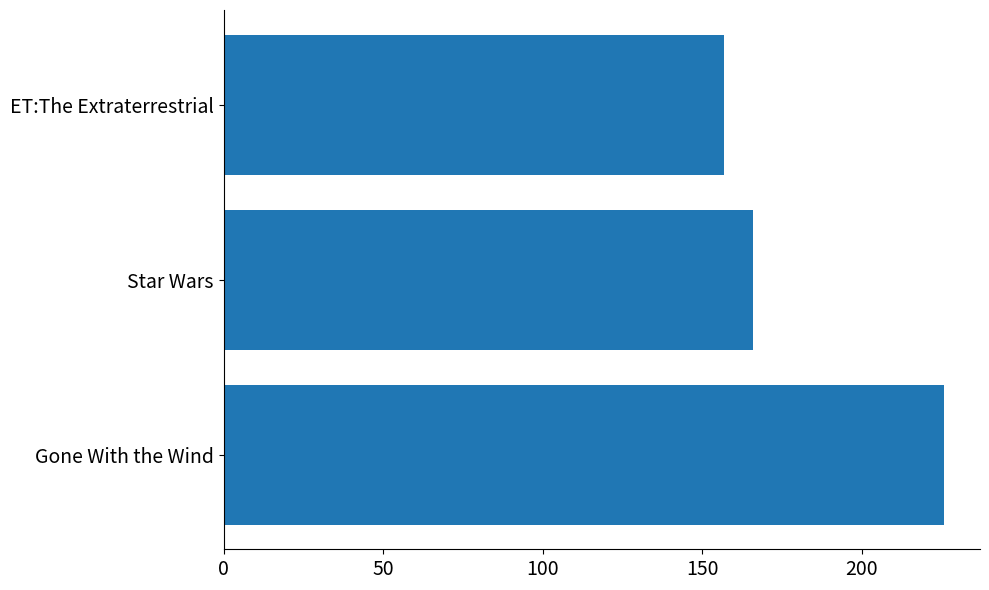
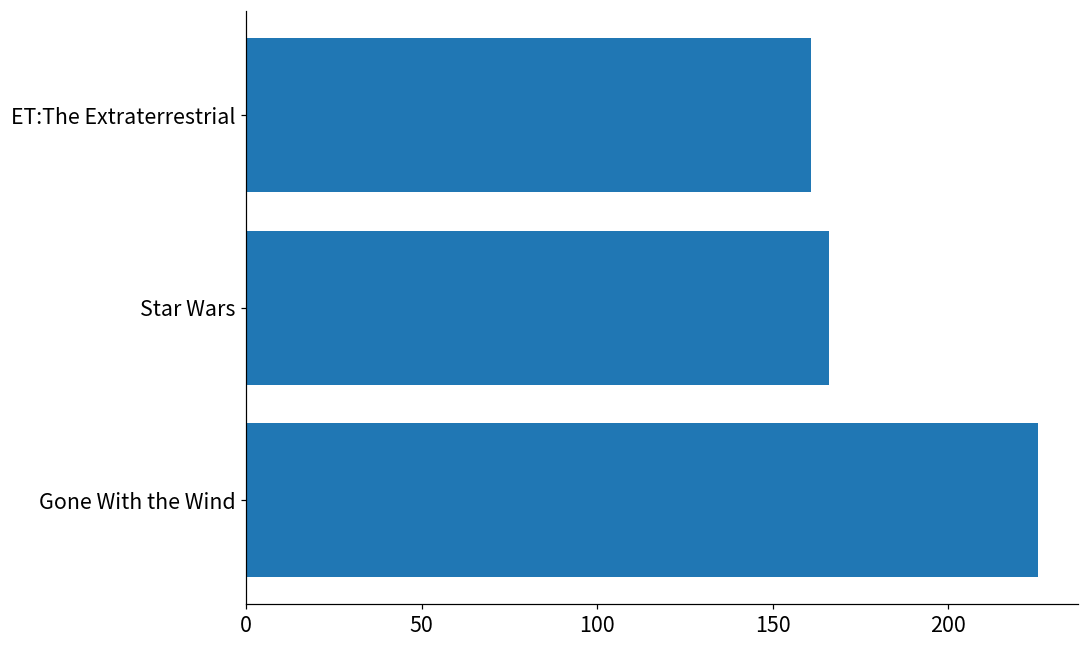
ET:The Extraterrestrial: 157 -> 161
